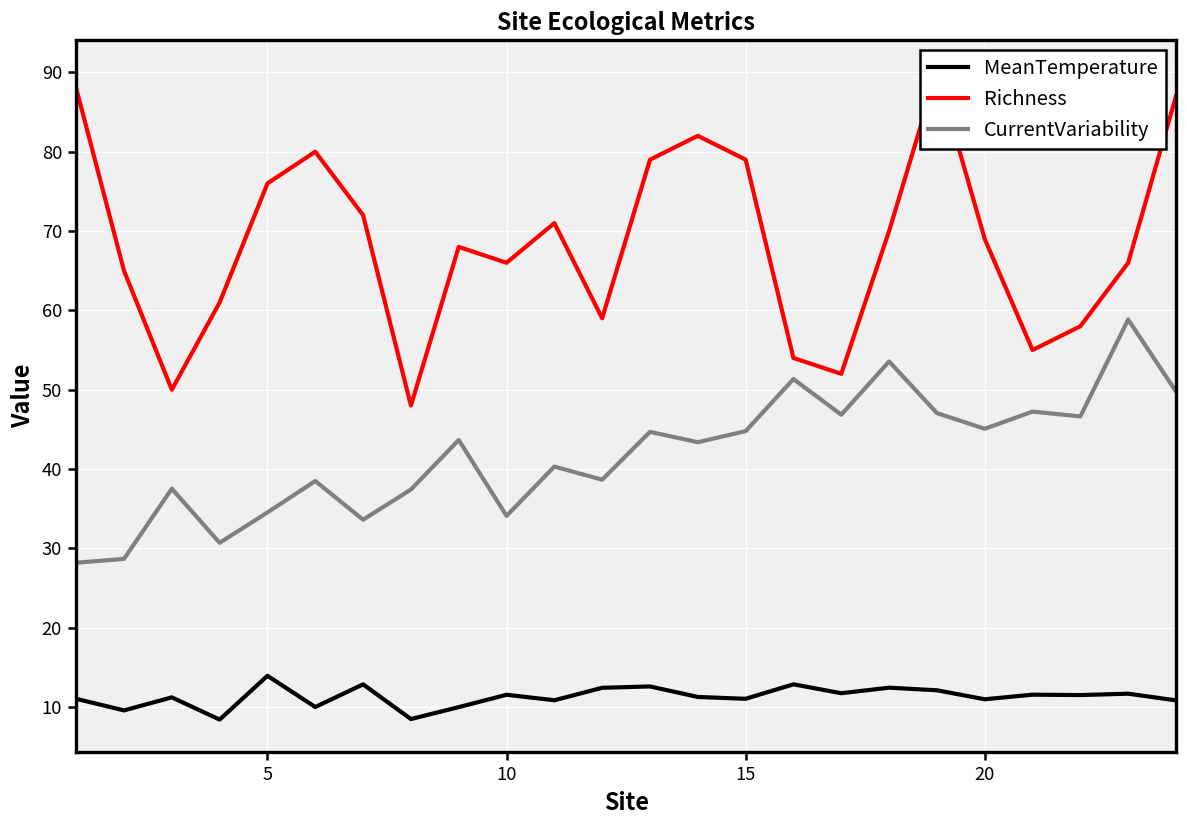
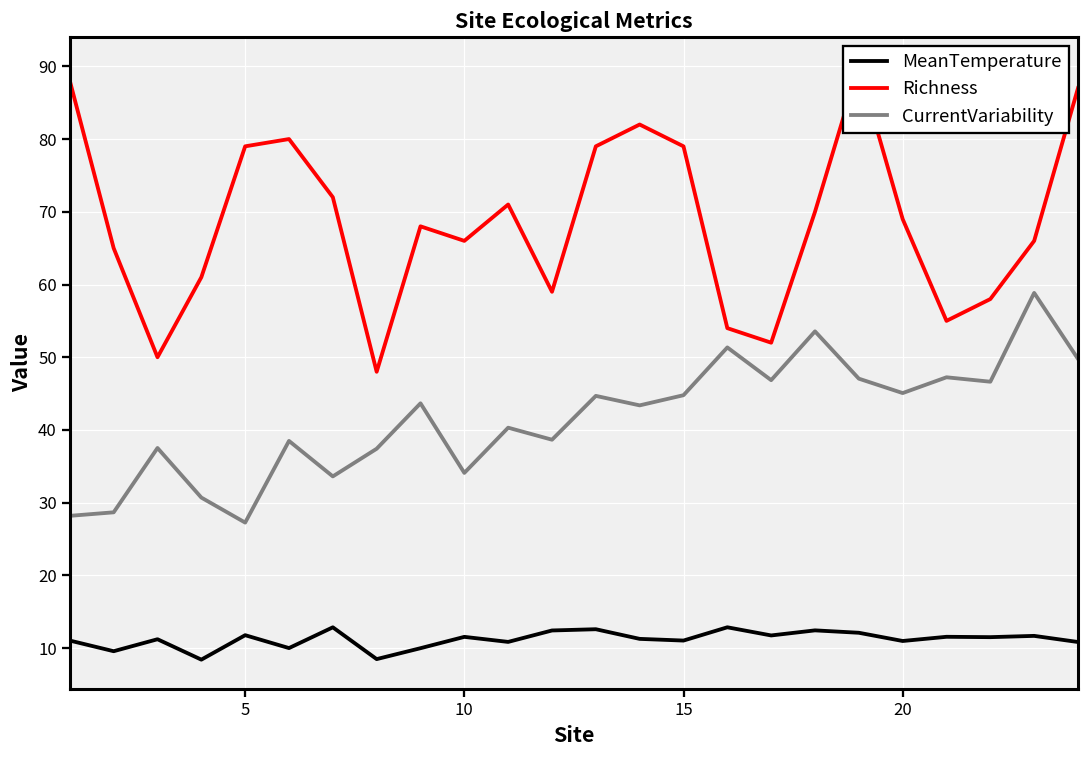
MeanTemperature, 5: 14 -> 12
Richness, 5: 76 -> 79
CurrentVariability, 5: 35 -> 27
